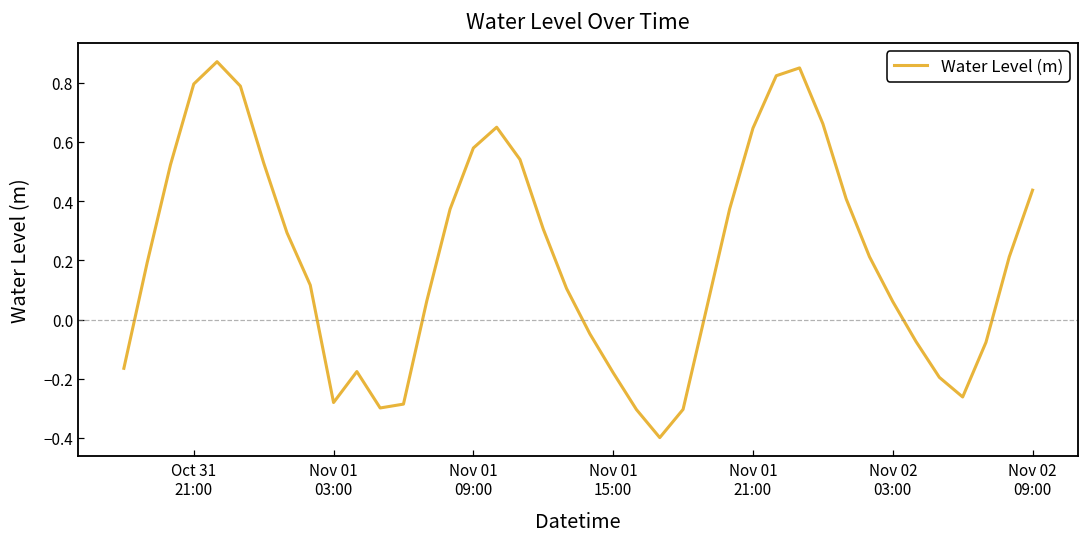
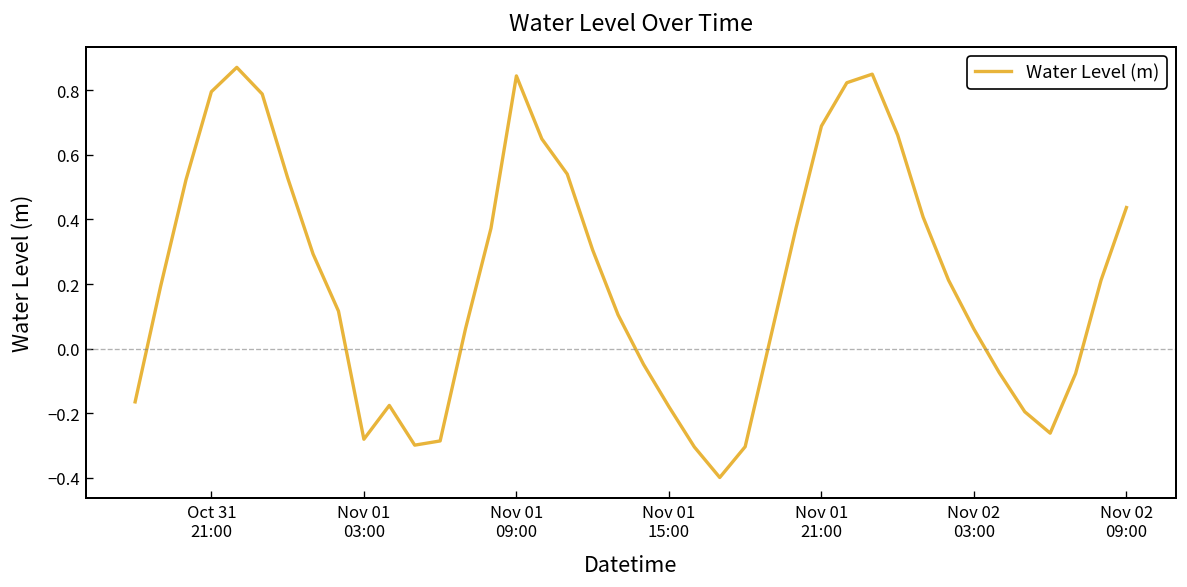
Nov 01 09:00: 0.58 -> 0.84
Nov 01 21:00: 0.65 -> 0.69
